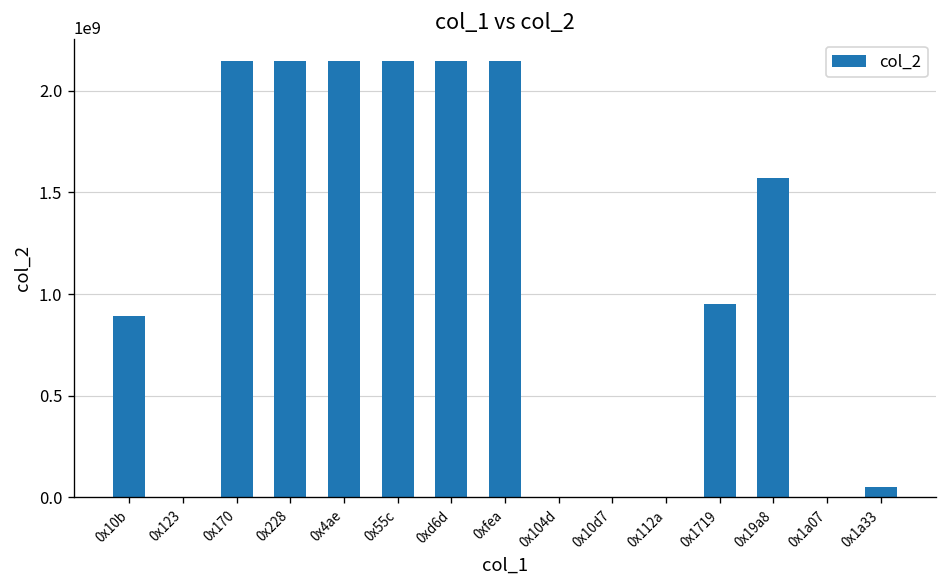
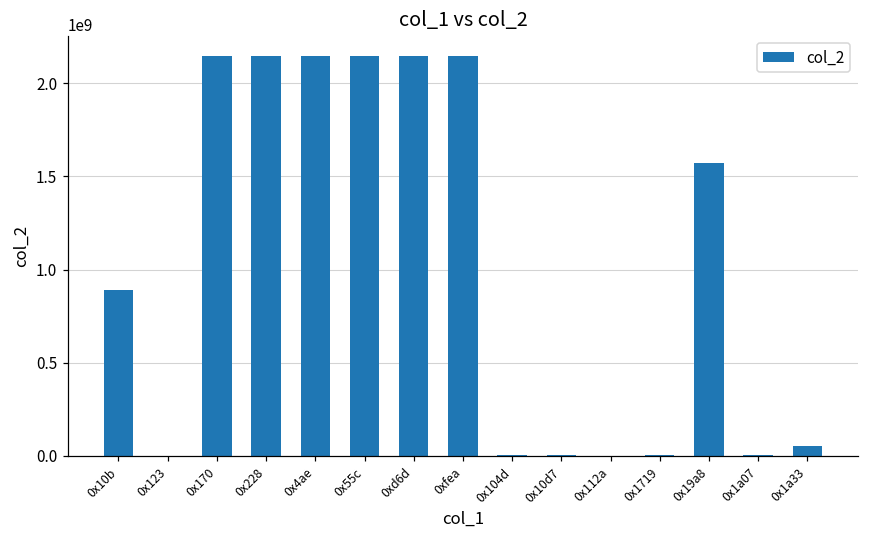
0x1719: 950000000 -> 0
